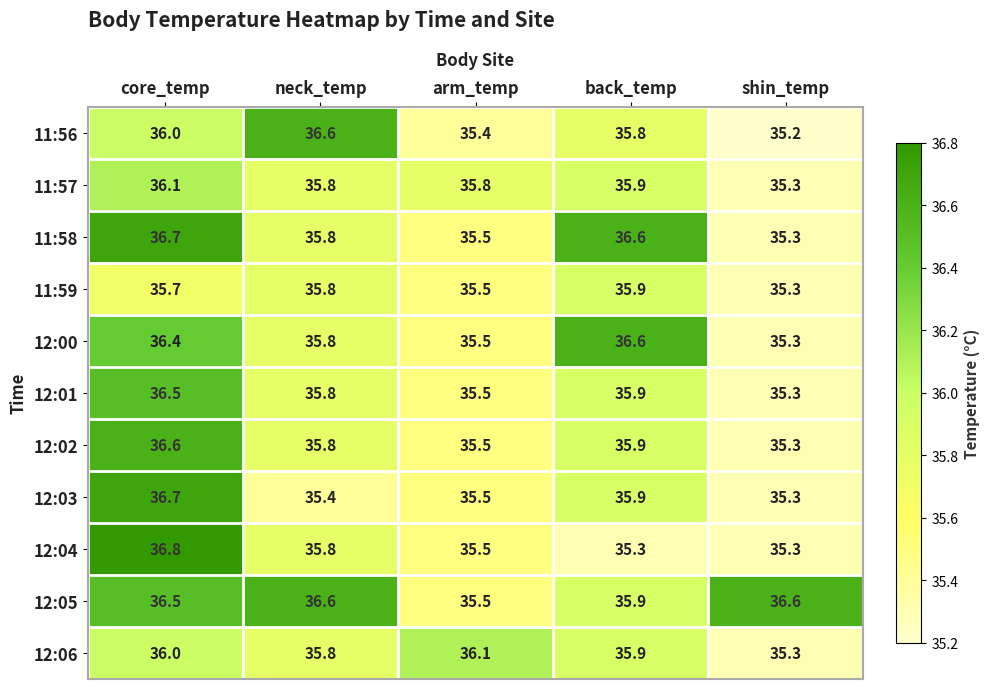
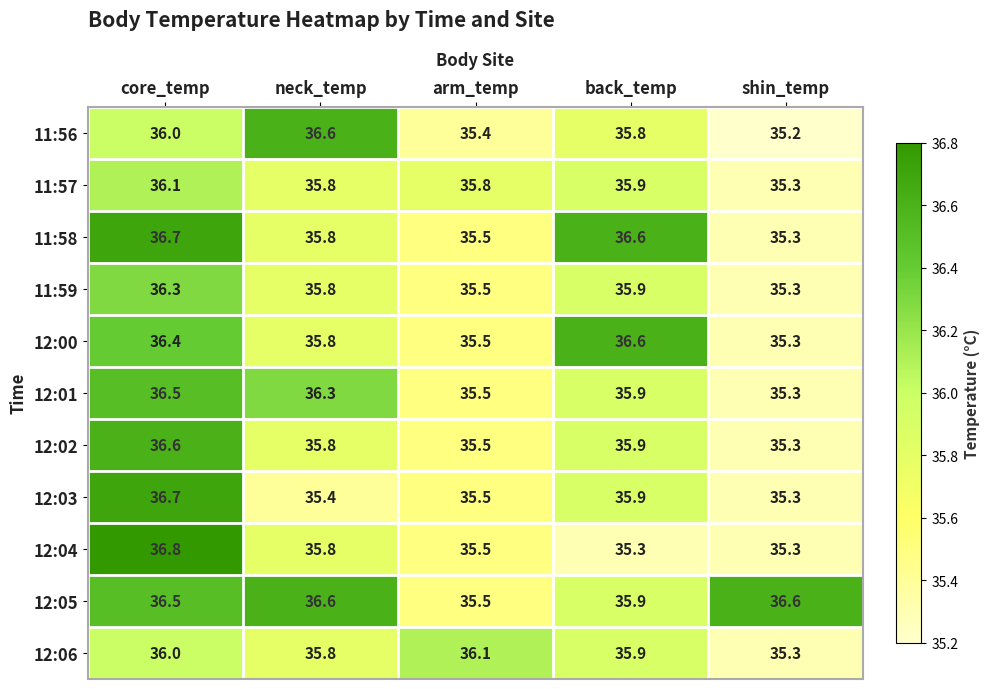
11:59, core_temp: 35.7 -> 36.3
12:01, neck_temp: 35.8 -> 36.3
